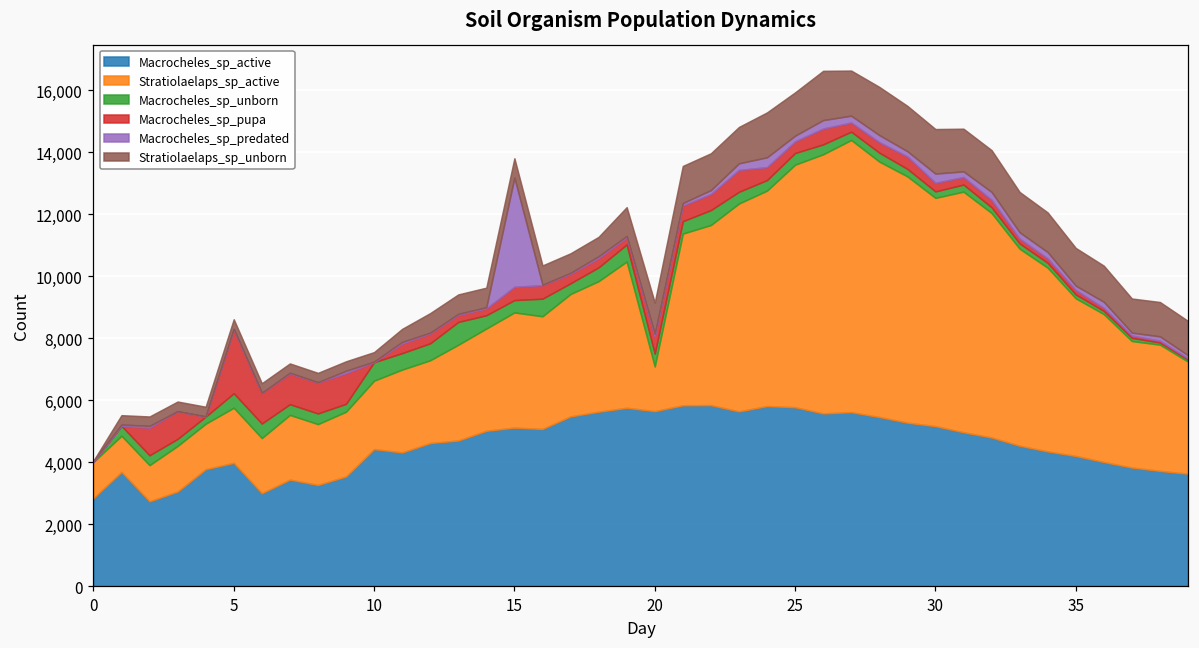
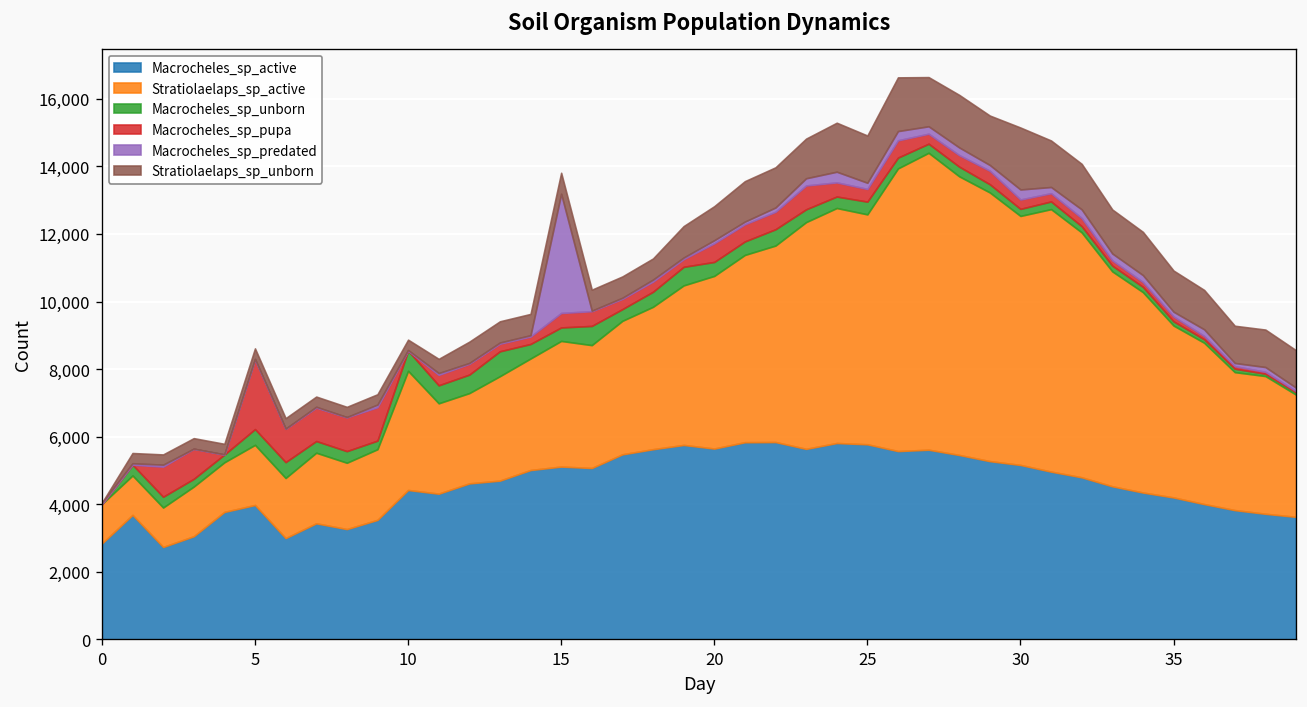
Stratiolaelaps_sp_active, 10: 2,200 -> 3,500
Stratiolaelaps_sp_active, 20: 1,400 -> 5,100
Stratiolaelaps_sp_active, 25: 7,800 -> 6,800
Stratiolaelaps_sp_unborn, 30: 1,400 -> 1,800
